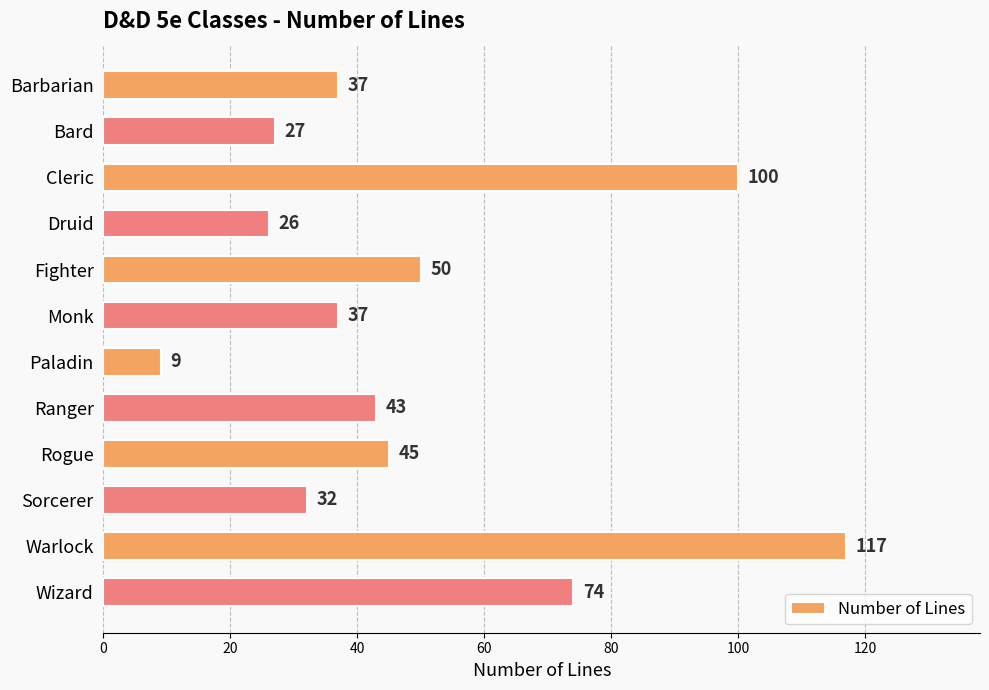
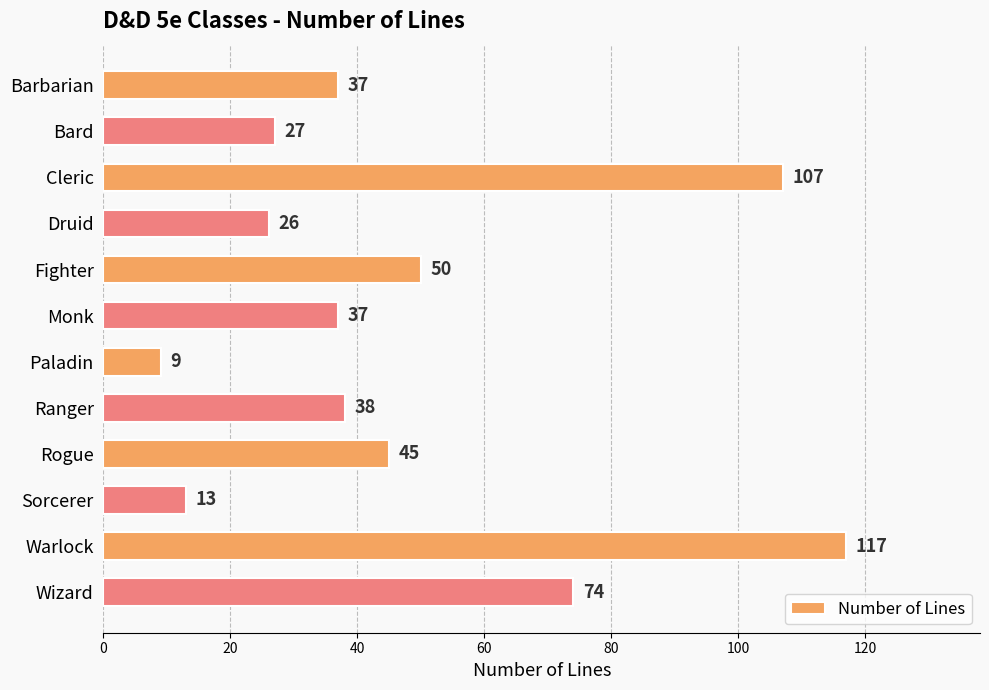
Cleric: 100 -> 107
Ranger: 43 -> 38
Sorcerer: 32 -> 13
